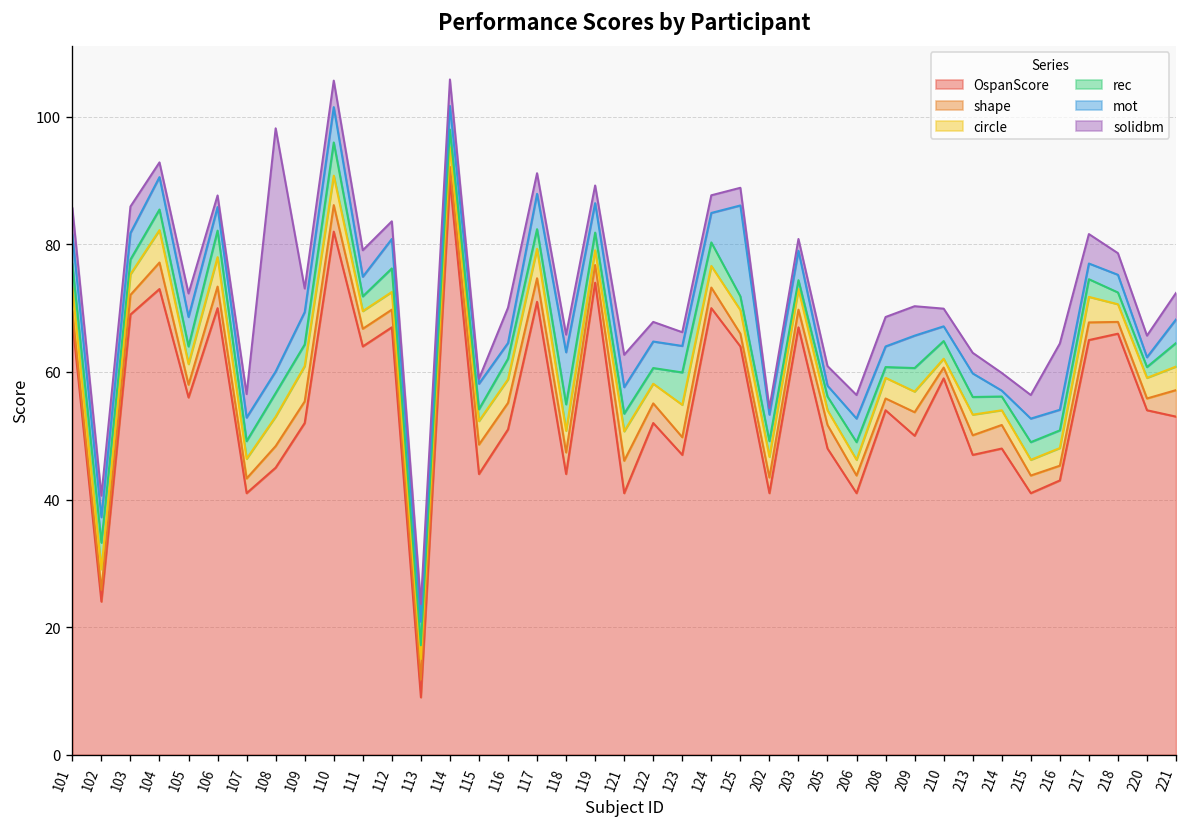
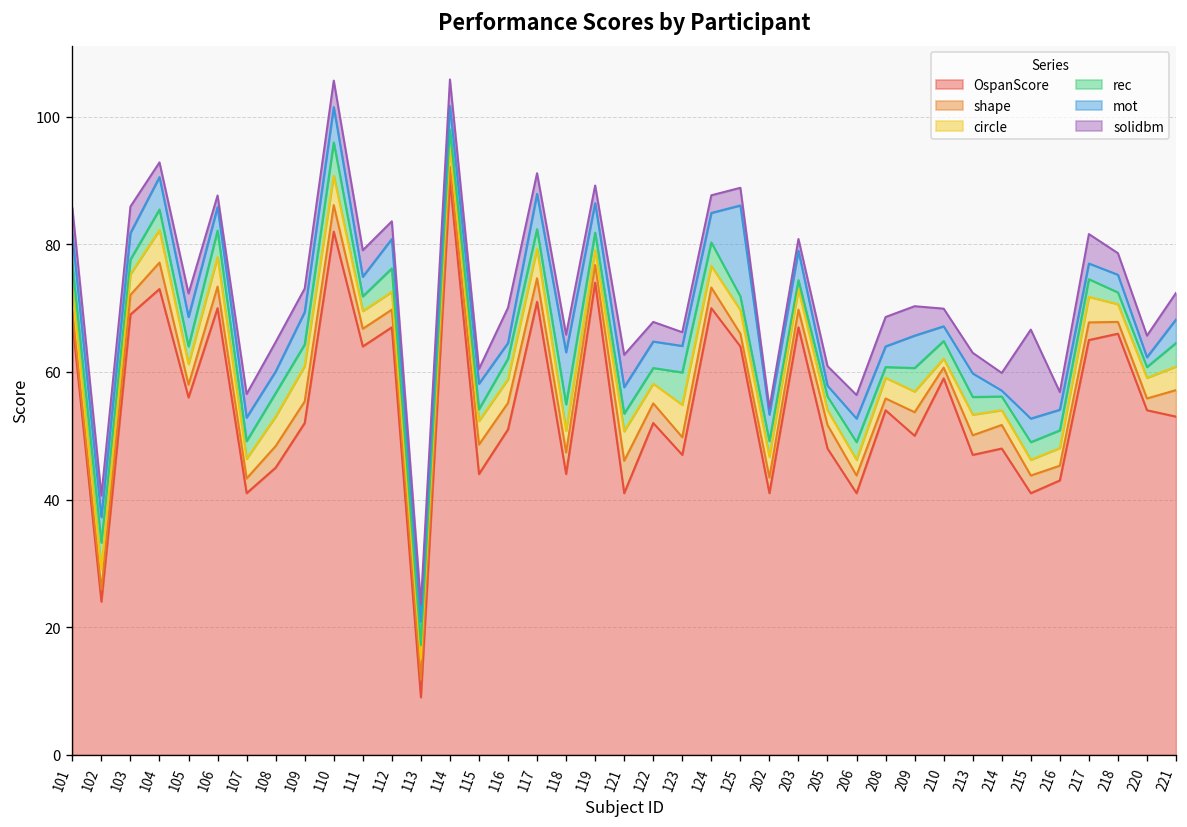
solidbm, 108: 38 -> 5
solidbm, 115: 1 -> 2
solidbm, 215: 4 -> 14
solidbm, 216: 10 -> 3
